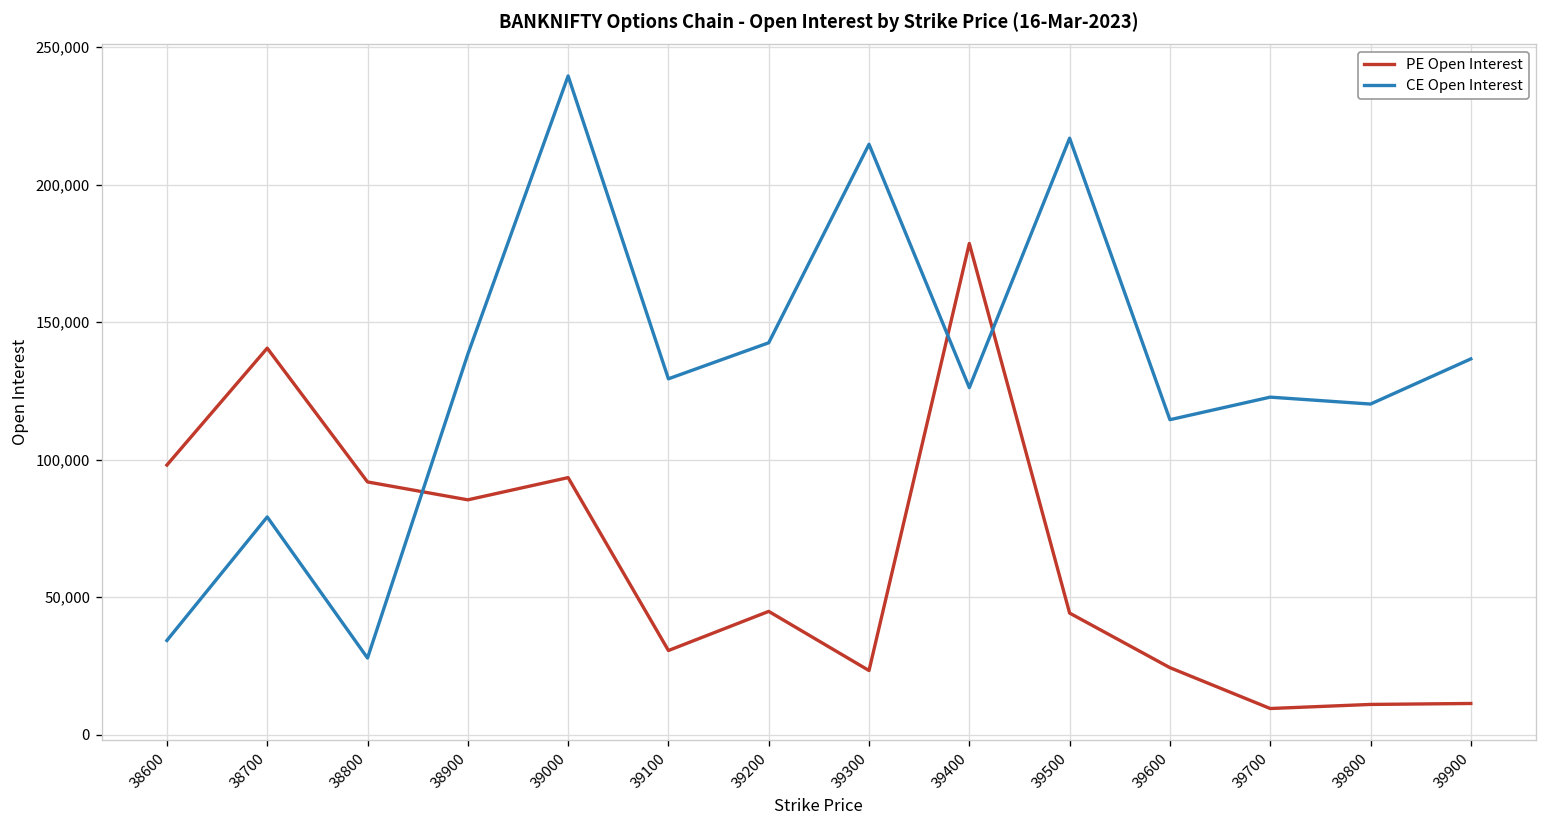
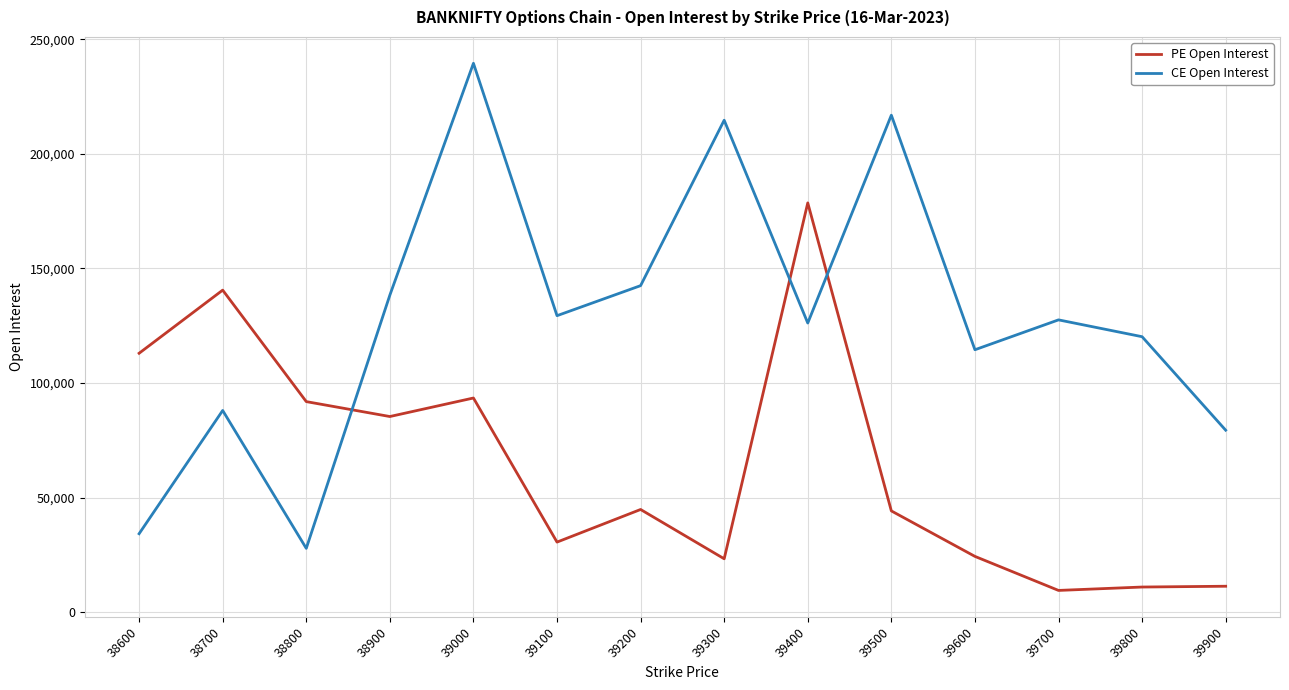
PE Open Interest, 38600: 98,000 -> 113,000
CE Open Interest, 38700: 79,000 -> 88,000
CE Open Interest, 39700: 123,000 -> 128,000
CE Open Interest, 39900: 137,000 -> 79,000
